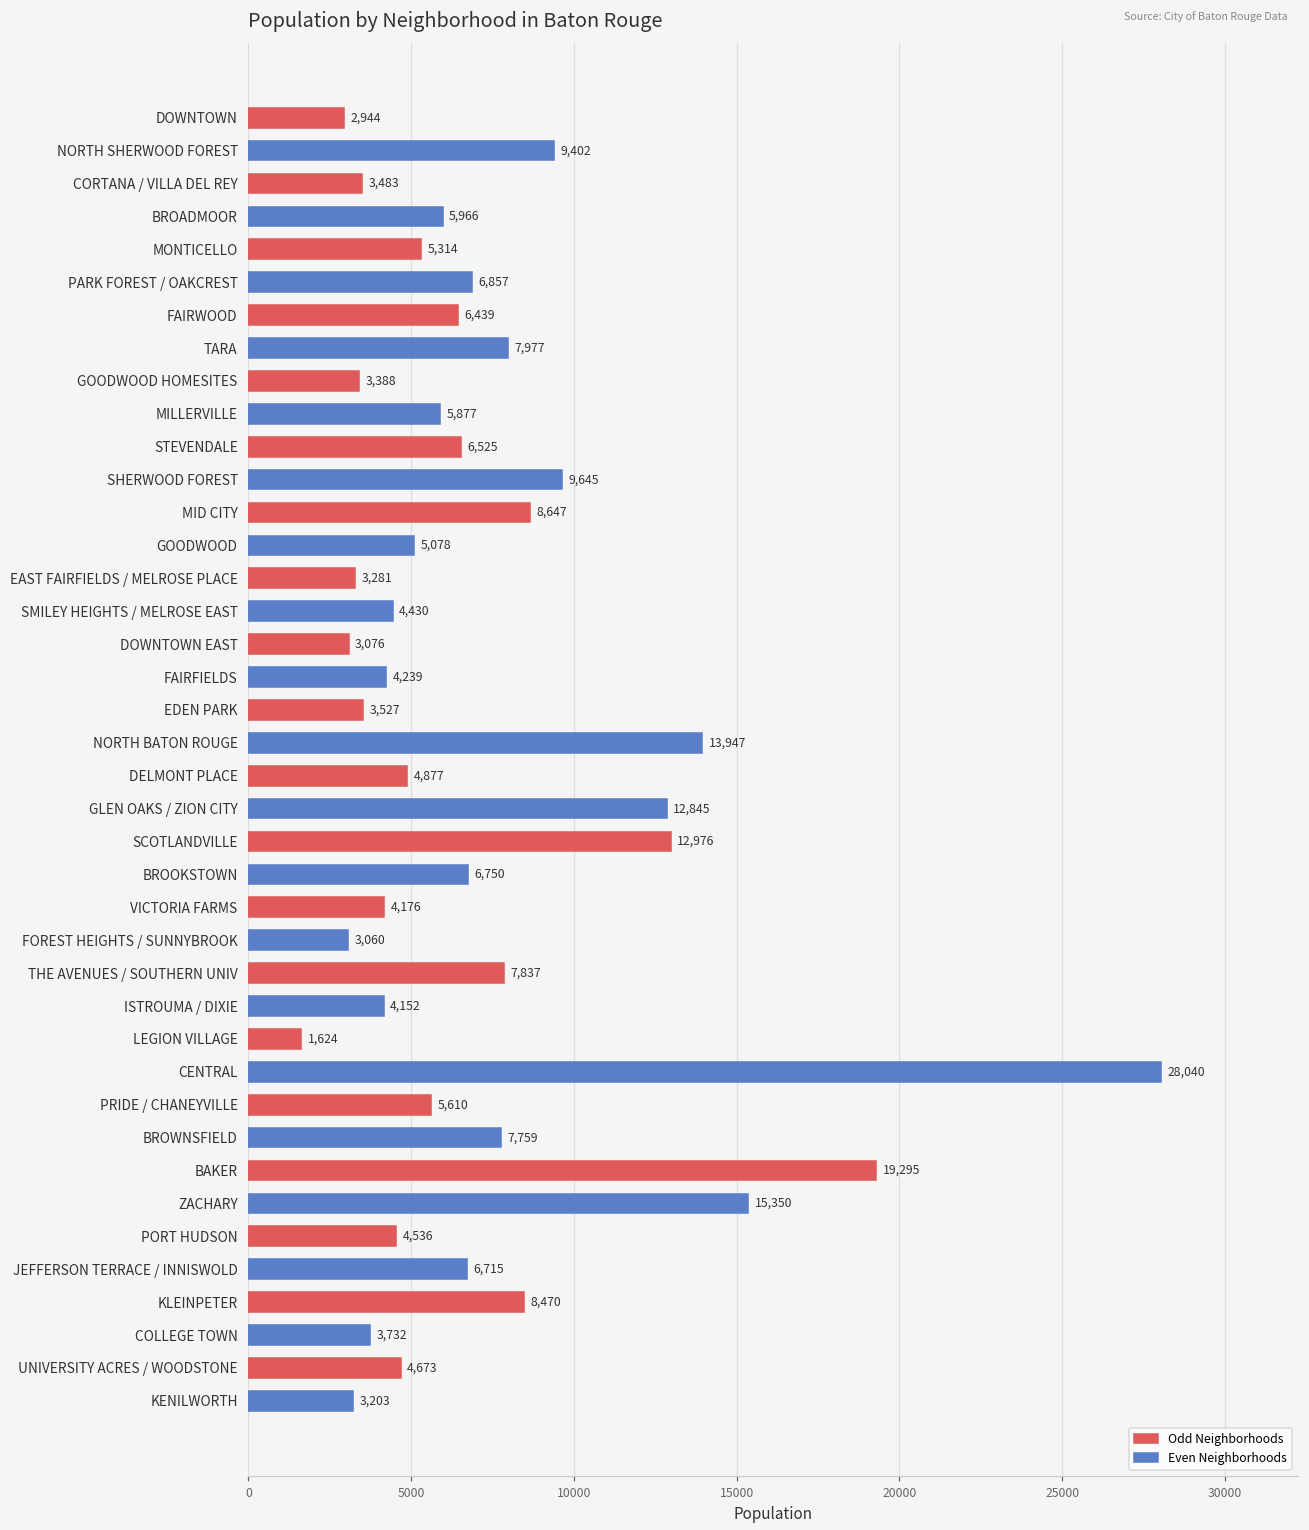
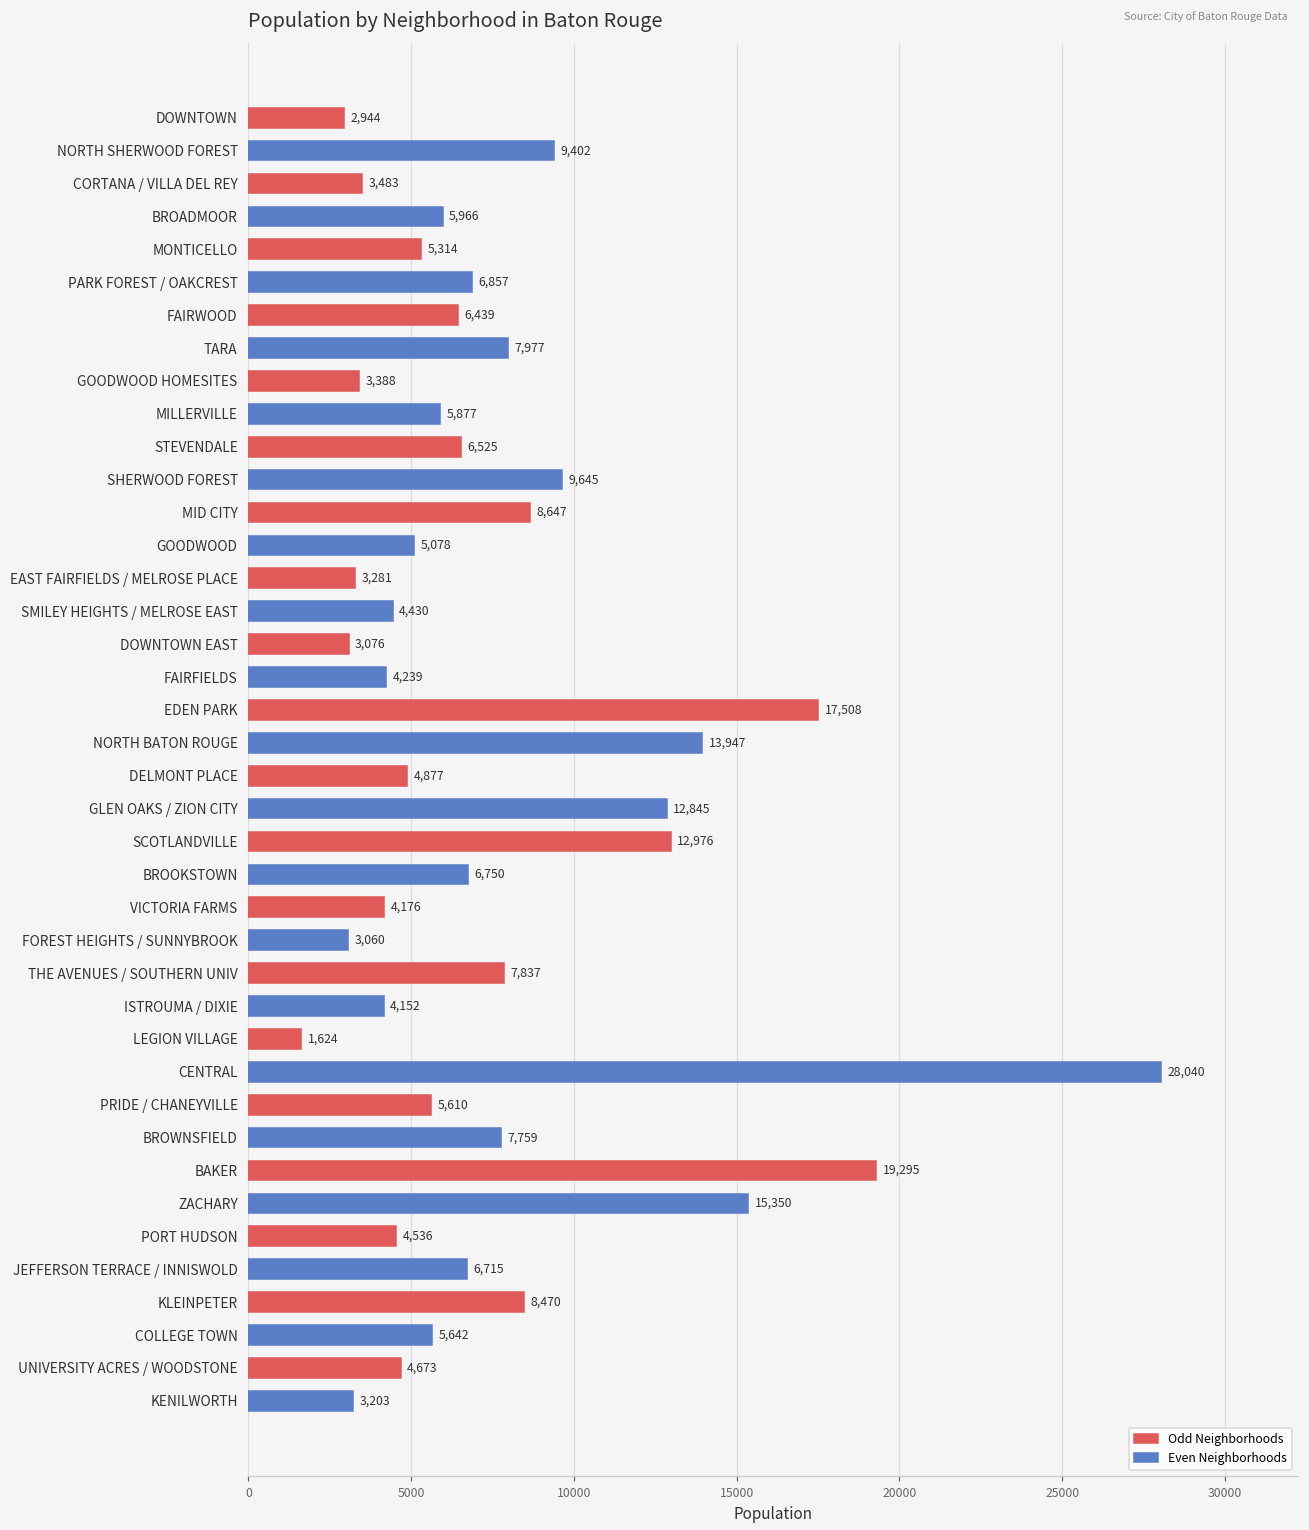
EDEN PARK: 3,527 -> 17,508
COLLEGE TOWN: 3,732 -> 5,642
